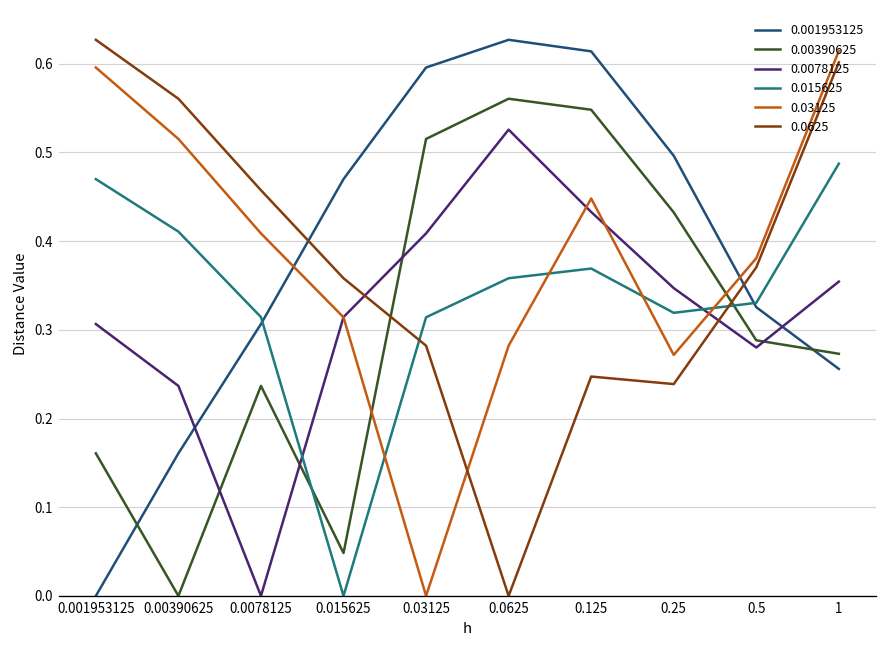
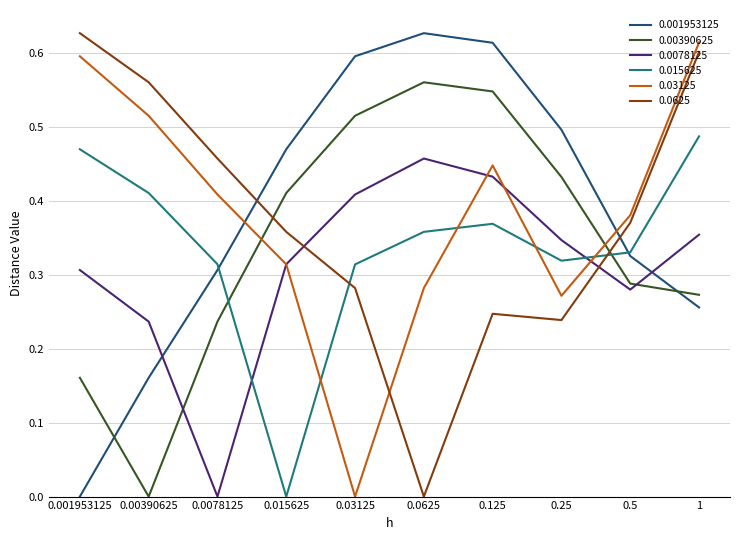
0.00390625, 0.015625: 0.05 -> 0.41
0.0078125, 0.0625: 0.53 -> 0.46
